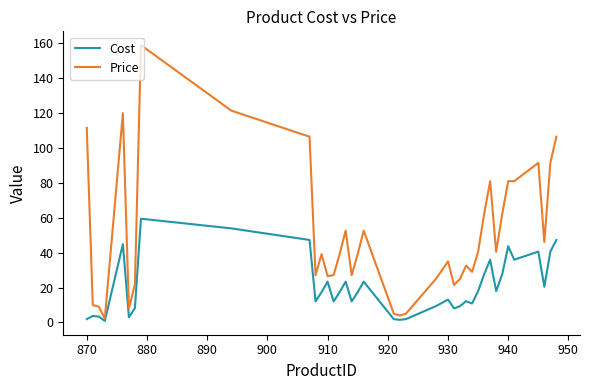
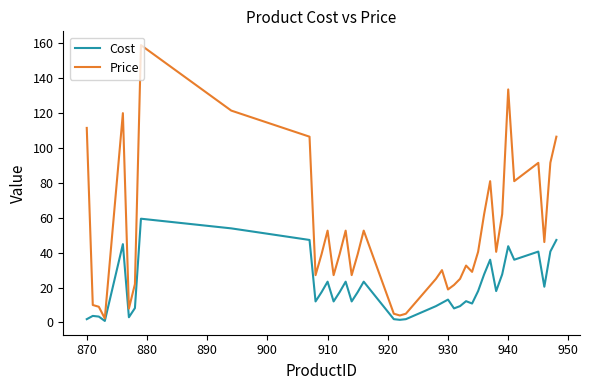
Price, 910: 27 -> 53
Price, 930: 35 -> 19
Price, 940: 81 -> 134
